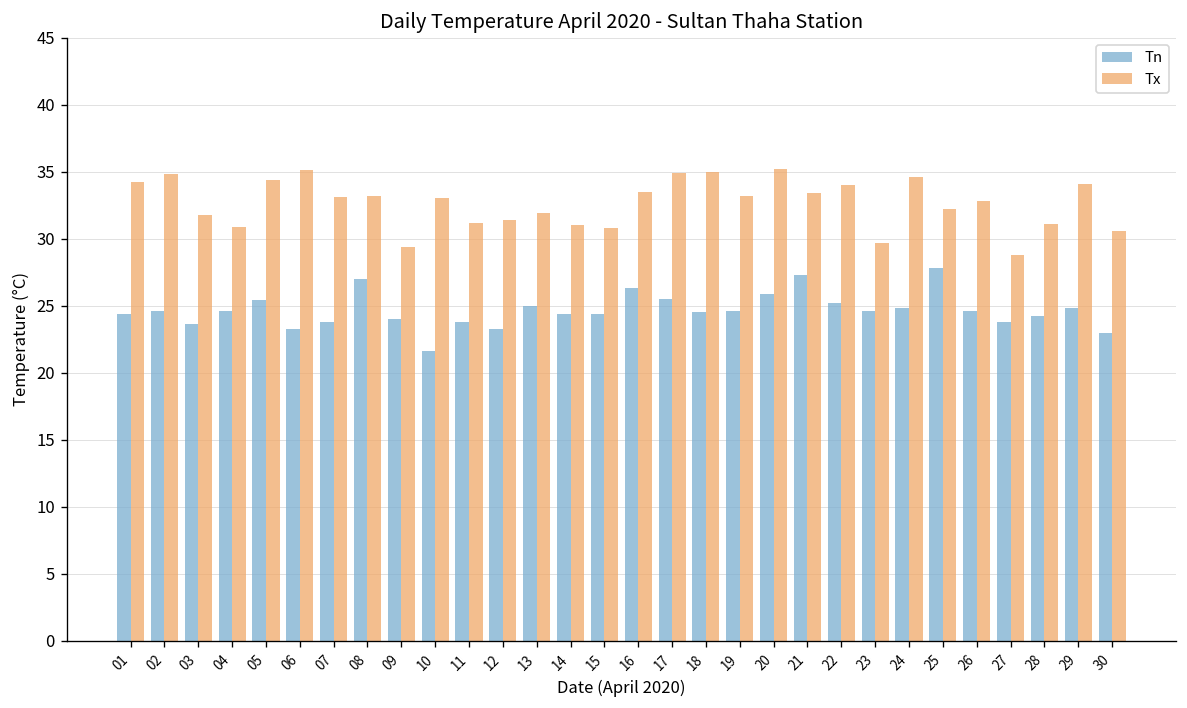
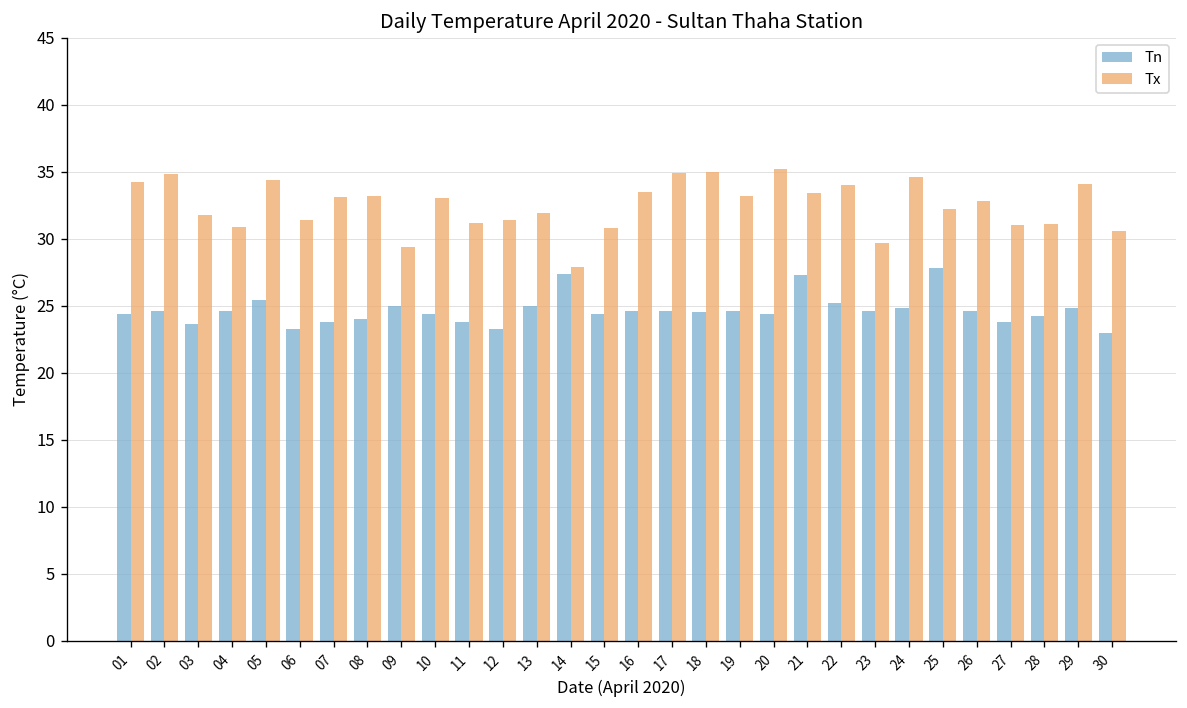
Tx, 06: 35.1 -> 31.4
Tn, 08: 27 -> 24
Tn, 09: 24 -> 25
Tn, 10: 21.6 -> 24.4
Tn, 14: 24.4 -> 27.4
Tx, 14: 31.0 -> 27.9
Tn, 16: 26.3 -> 24.6
Tn, 17: 25.5 -> 24.6
Tn, 20: 25.9 -> 24.4
Tx, 27: 28.8 -> 31.0
